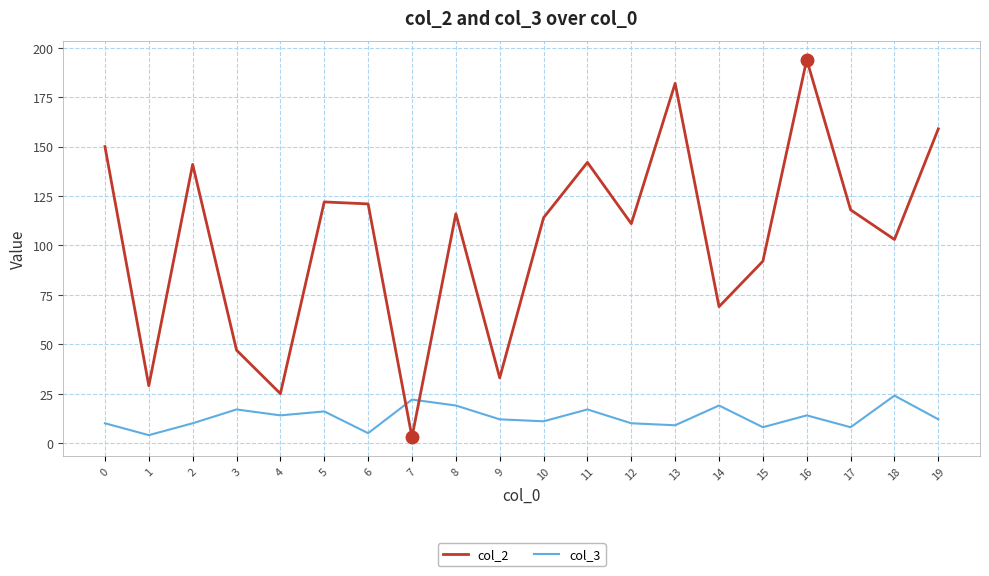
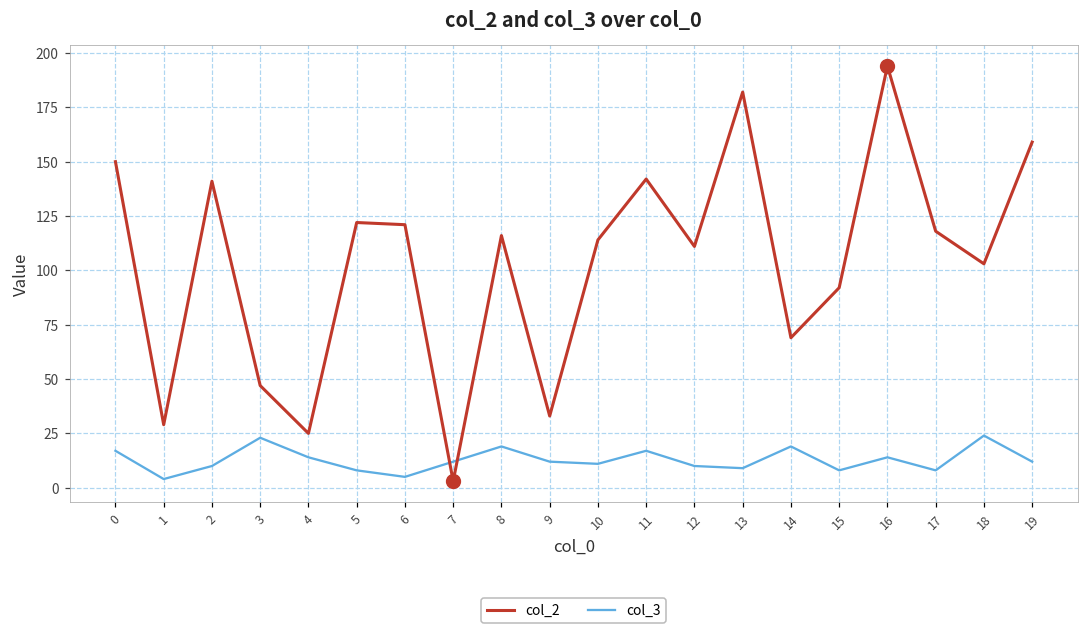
col_3, 0: 10 -> 17
col_3, 3: 17 -> 23
col_3, 5: 16 -> 8
col_3, 7: 22 -> 12
